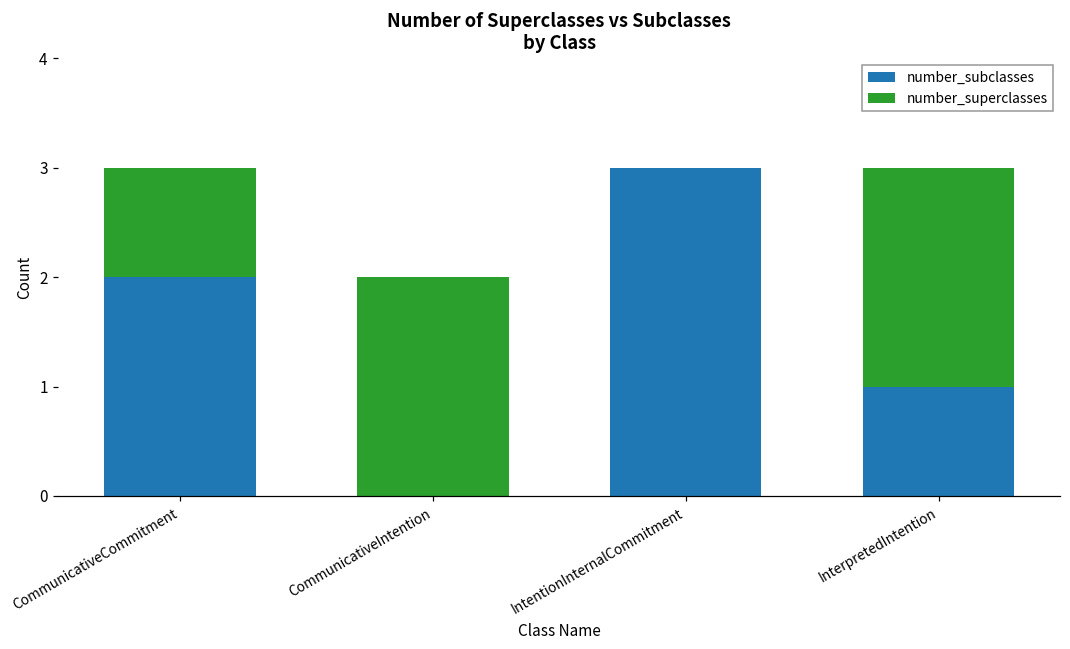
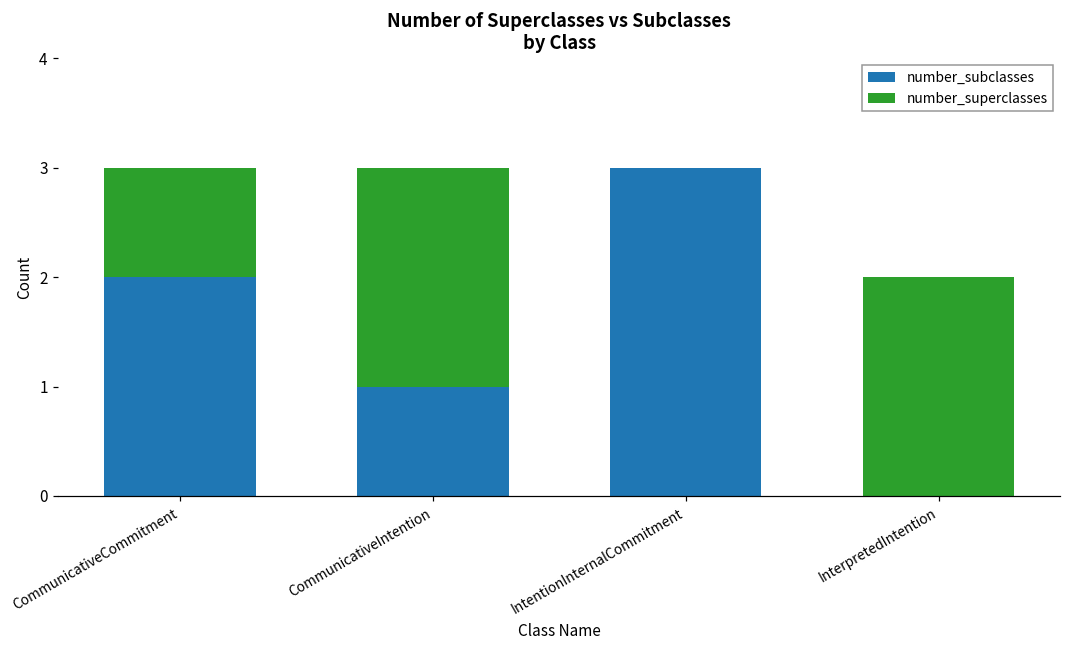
number_subclasses, CommunicativeIntention: 0 -> 1
number_subclasses, InterpretedIntention: 1 -> 0
